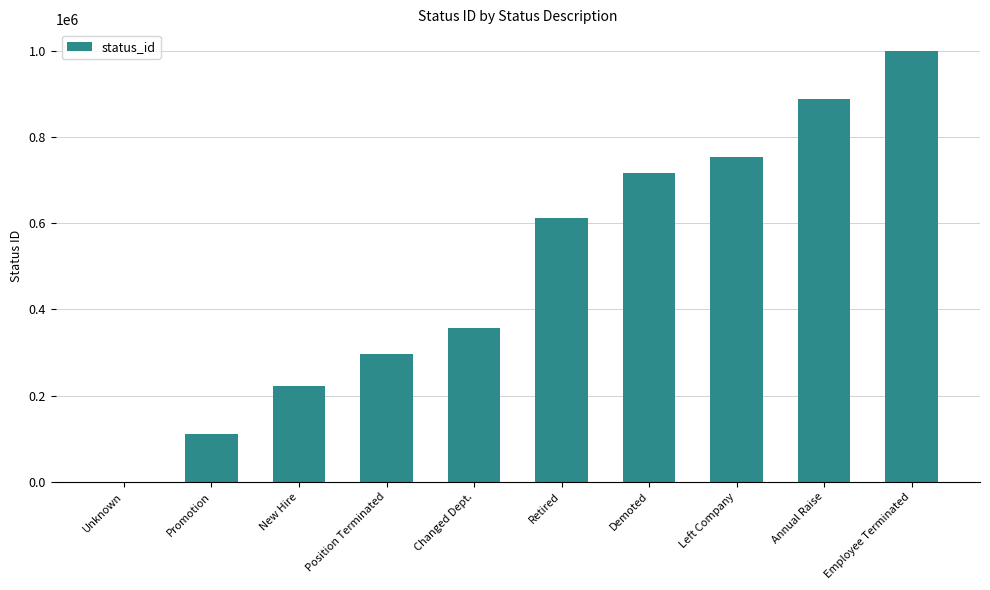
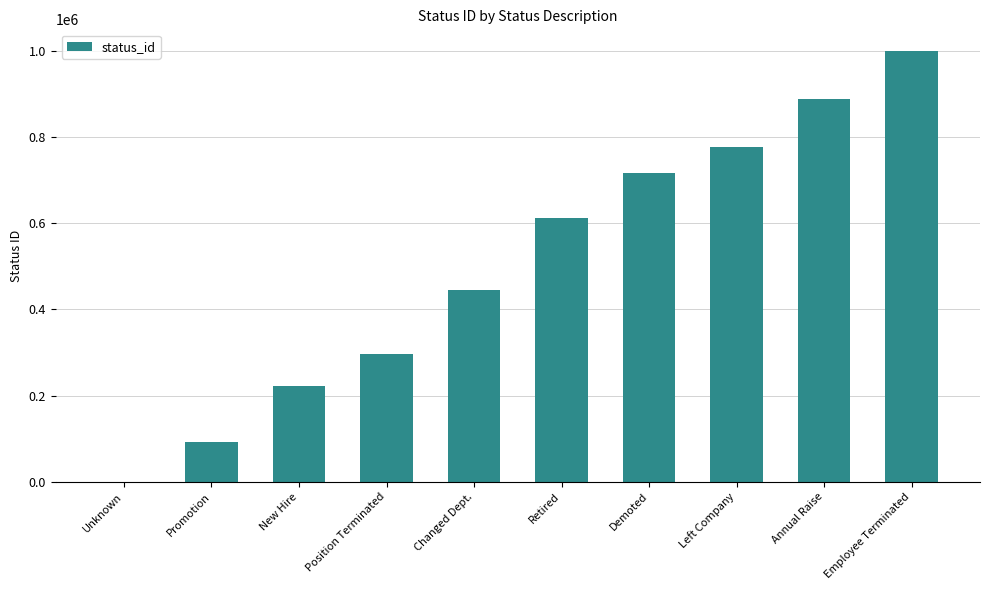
Promotion: 110000 -> 90000
Changed Dept.: 360000 -> 440000
Left Company: 750000 -> 780000
